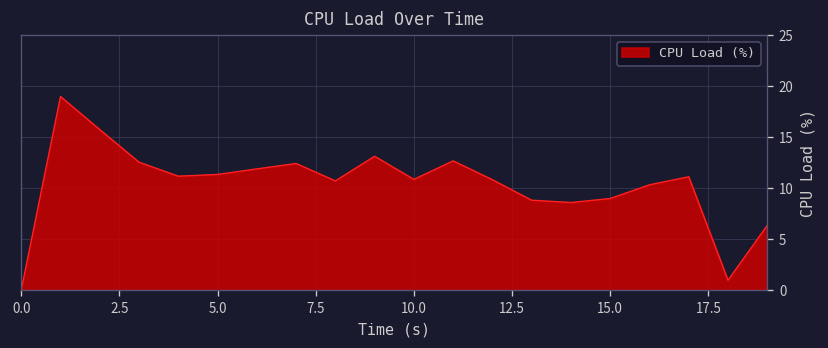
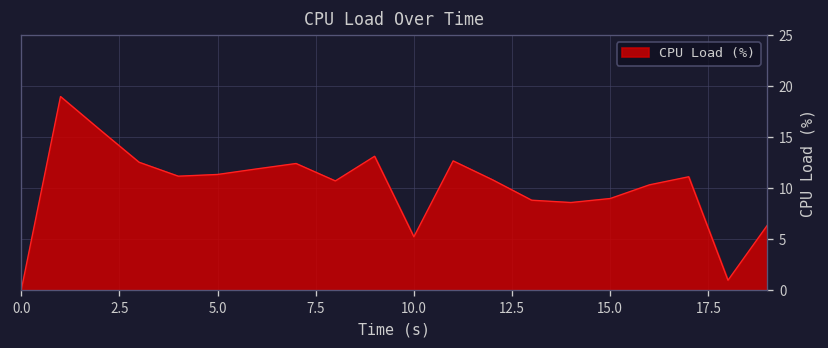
10.0: 11 -> 5
